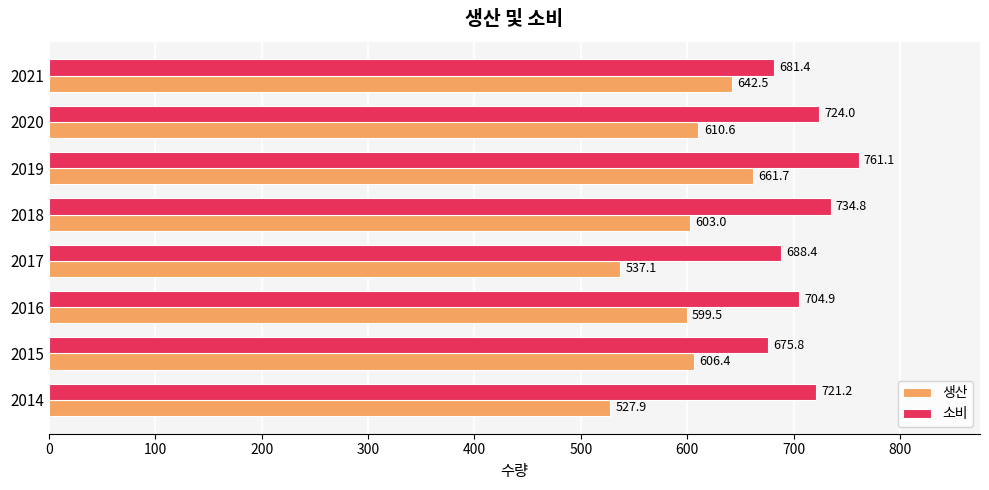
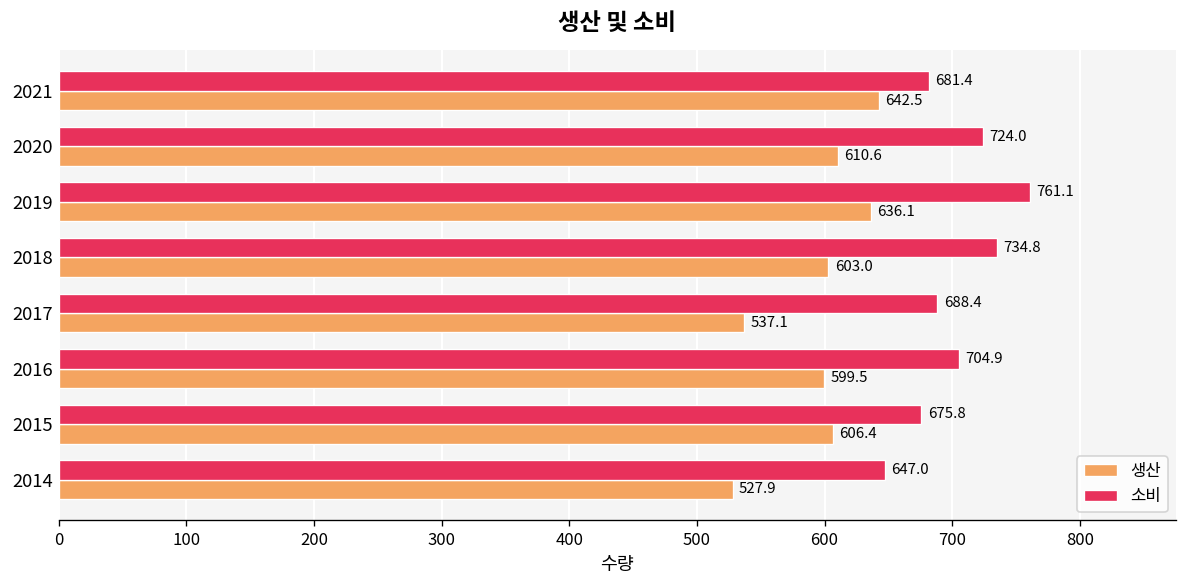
생산, 2019: 661.7 -> 636.1
소비, 2014: 721.2 -> 647.0
